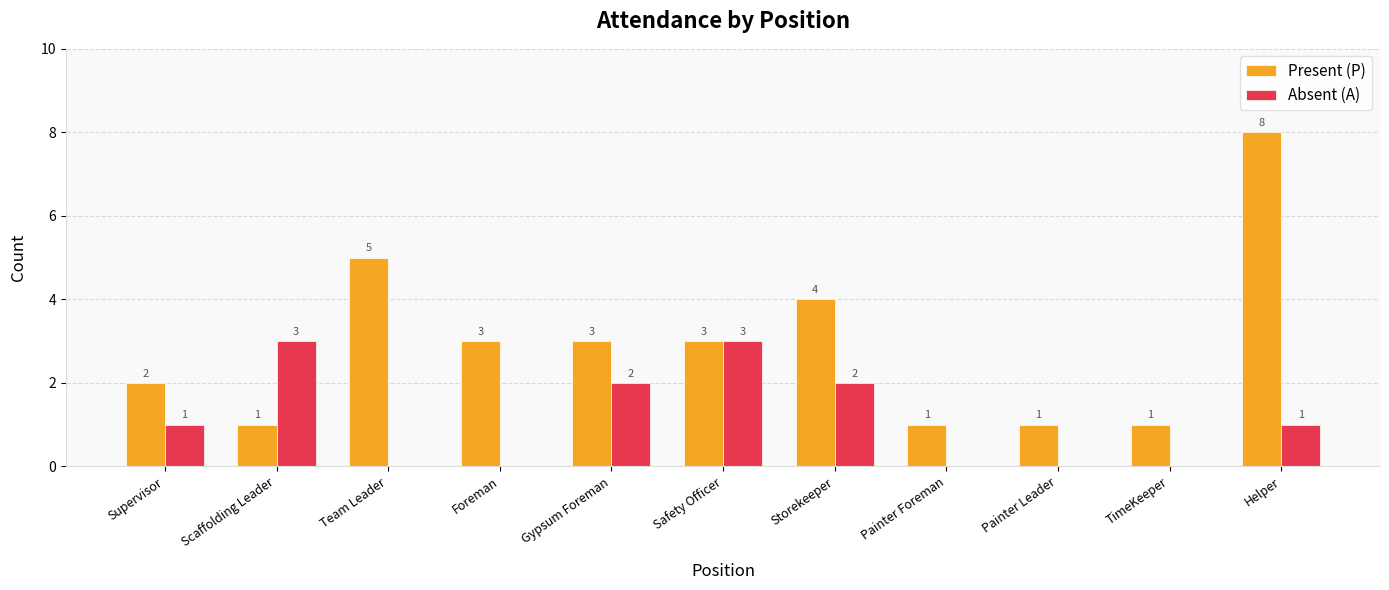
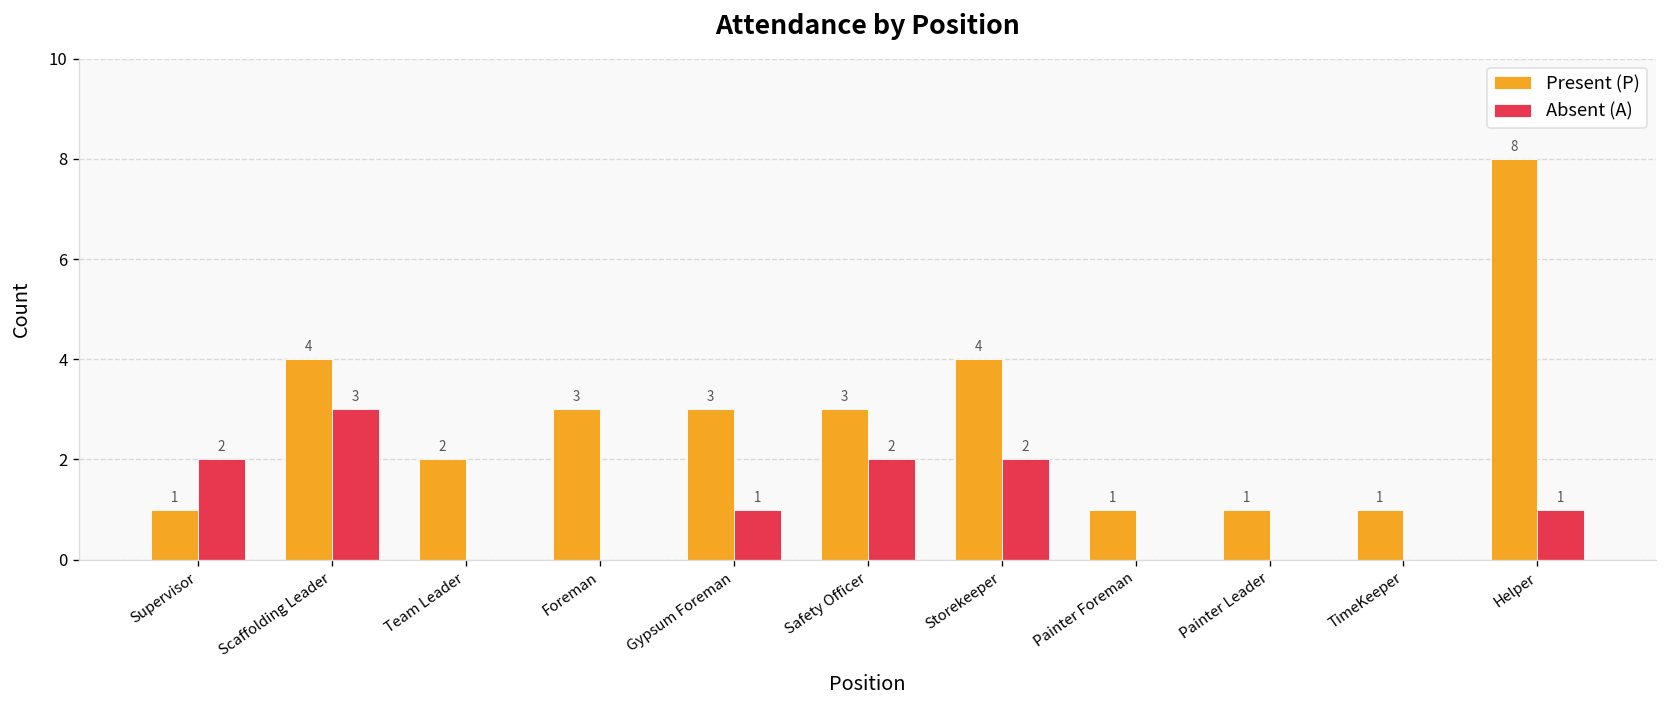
Present (P), Supervisor: 2 -> 1
Absent (A), Supervisor: 1 -> 2
Present (P), Scaffolding Leader: 1 -> 4
Present (P), Team Leader: 5 -> 2
Absent (A), Gypsum Foreman: 2 -> 1
Absent (A), Safety Officer: 3 -> 2
